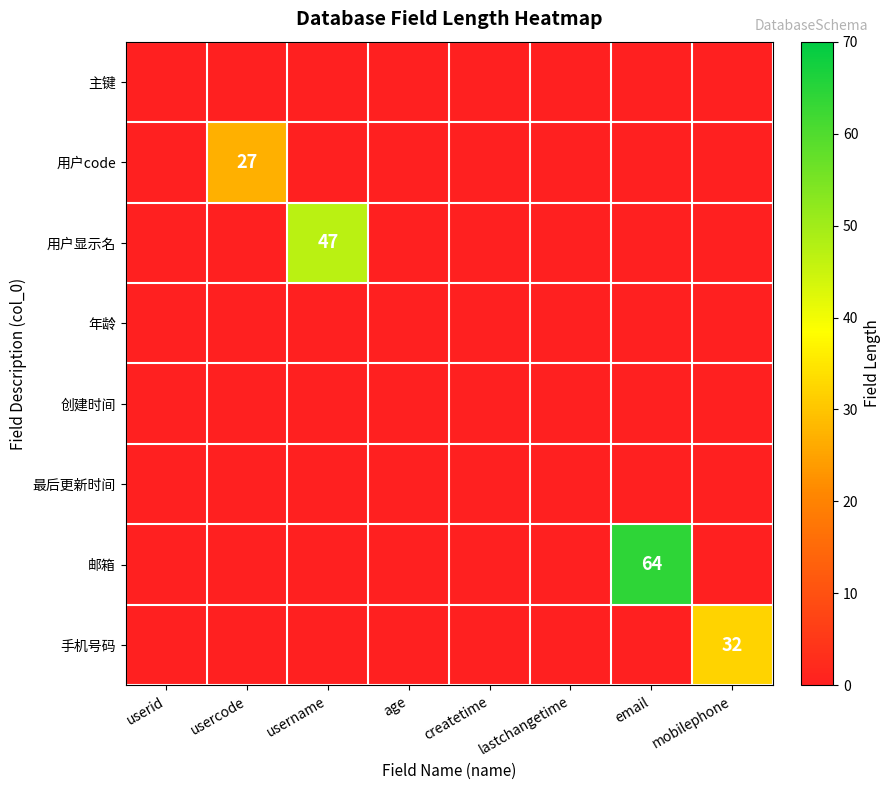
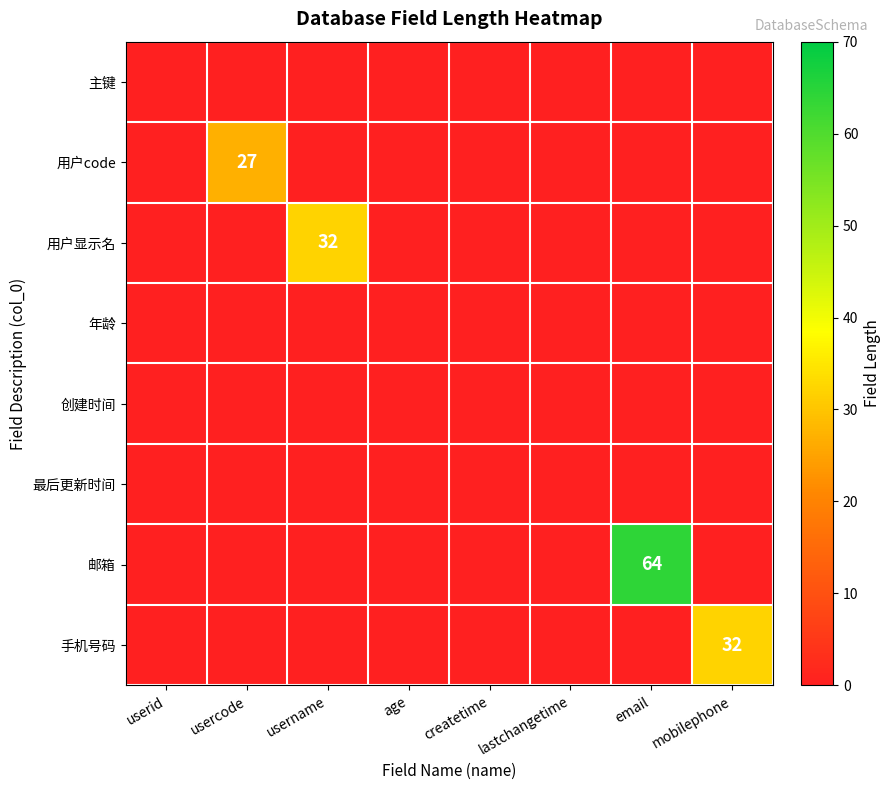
用户显示名, username: 47 -> 32
